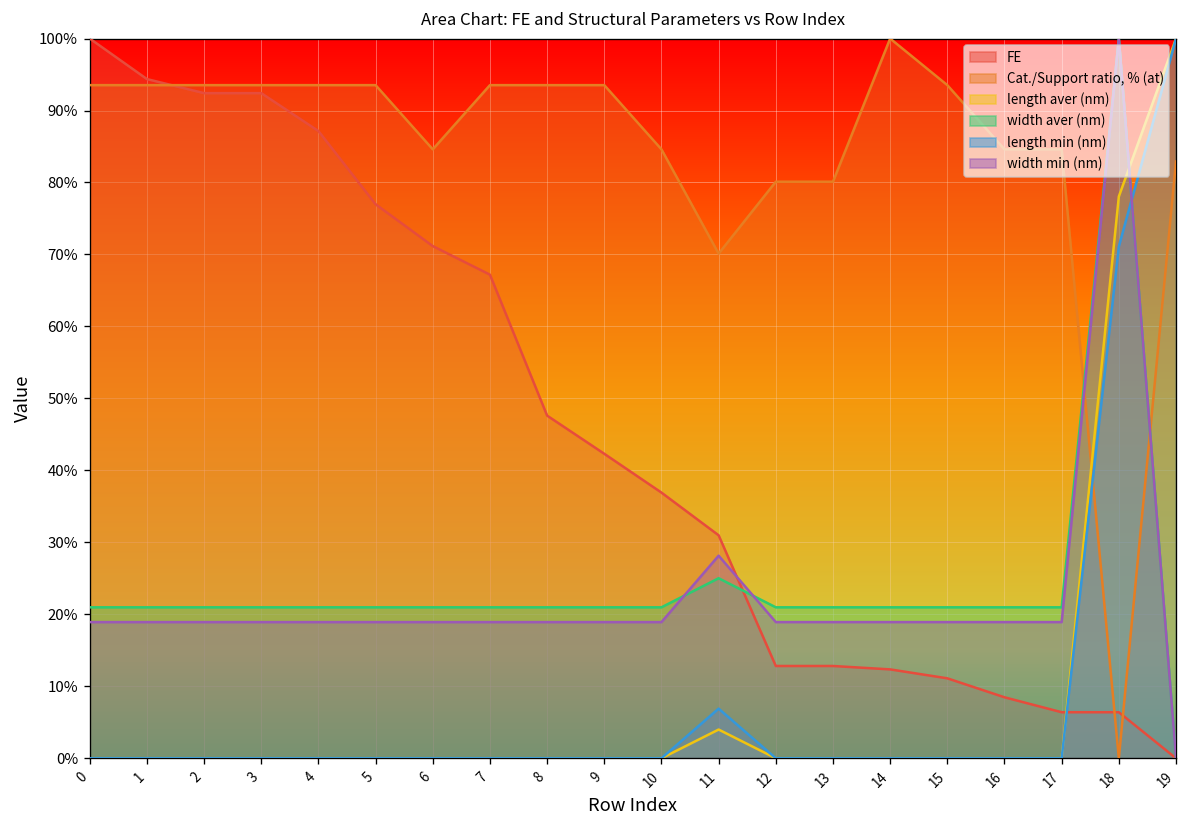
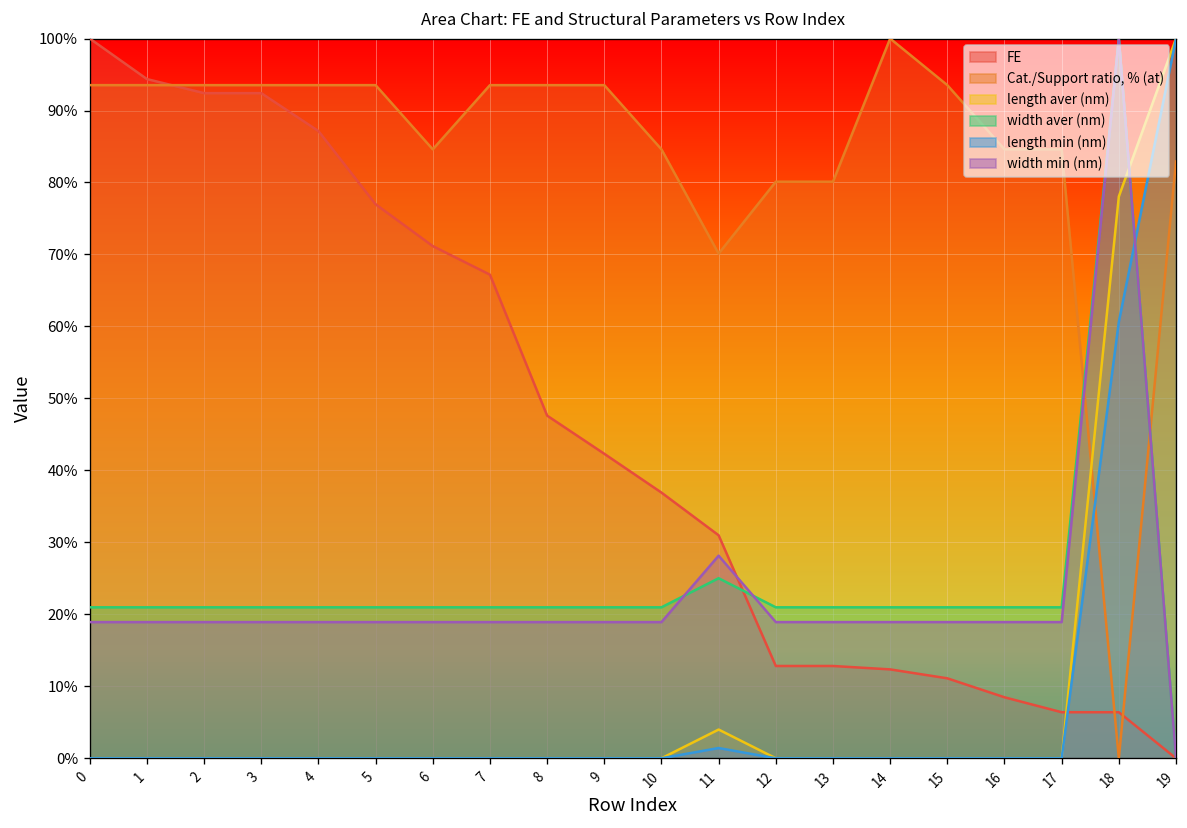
length min (nm), 11: 7% -> 1%
length min (nm), 18: 71% -> 61%
